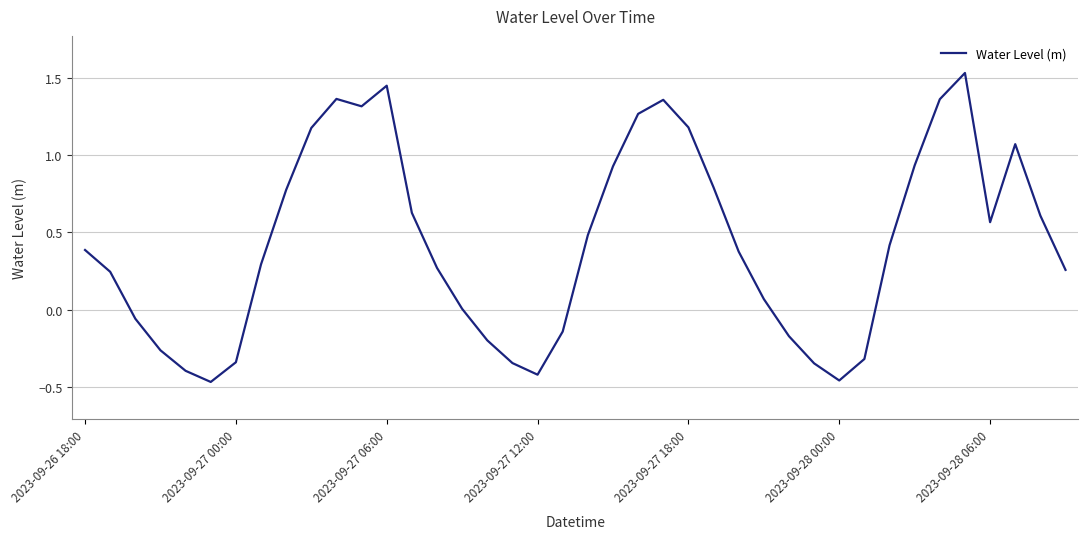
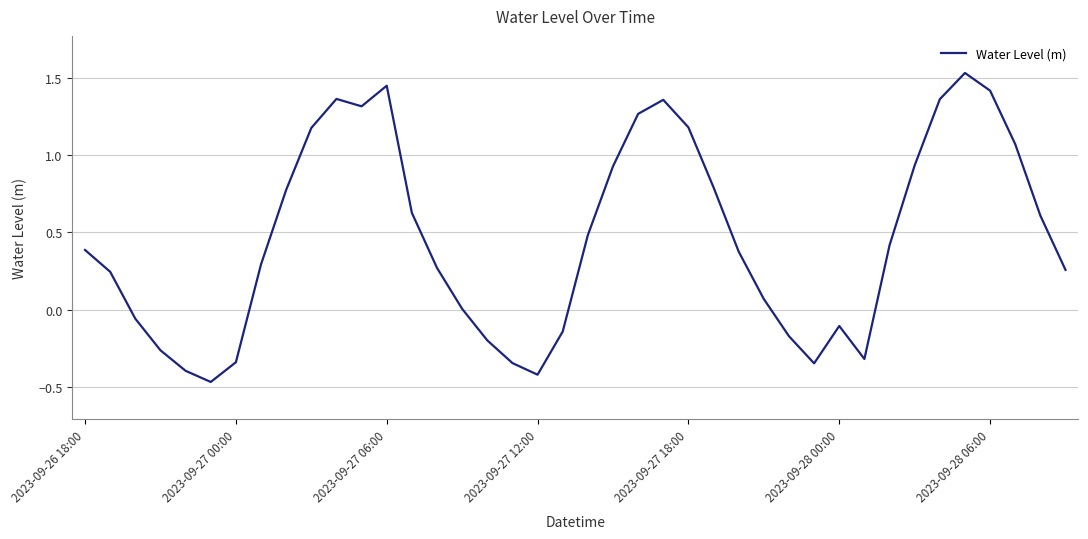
2023-09-28 00:00: -0.45 -> -0.10
2023-09-28 06:00: 0.57 -> 1.42
